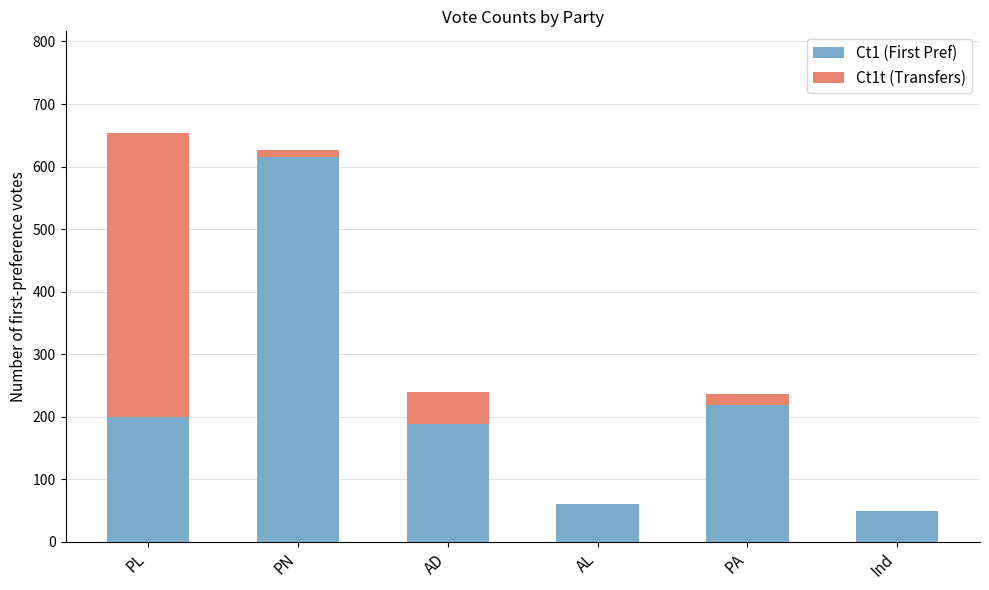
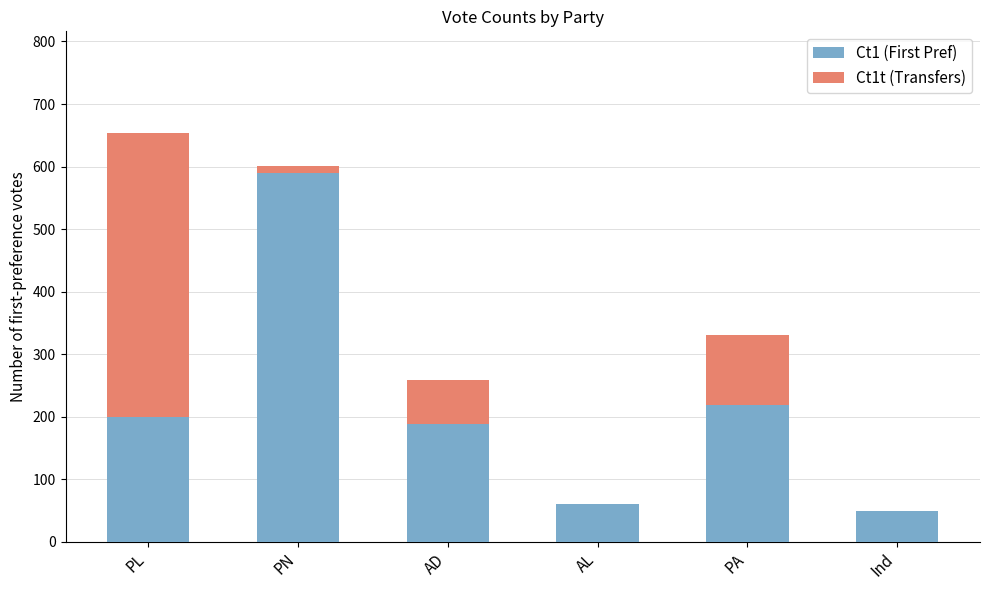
Ct1 (First Pref), PN: 620 -> 590
Ct1t (Transfers), AD: 50 -> 70
Ct1t (Transfers), PA: 20 -> 110
